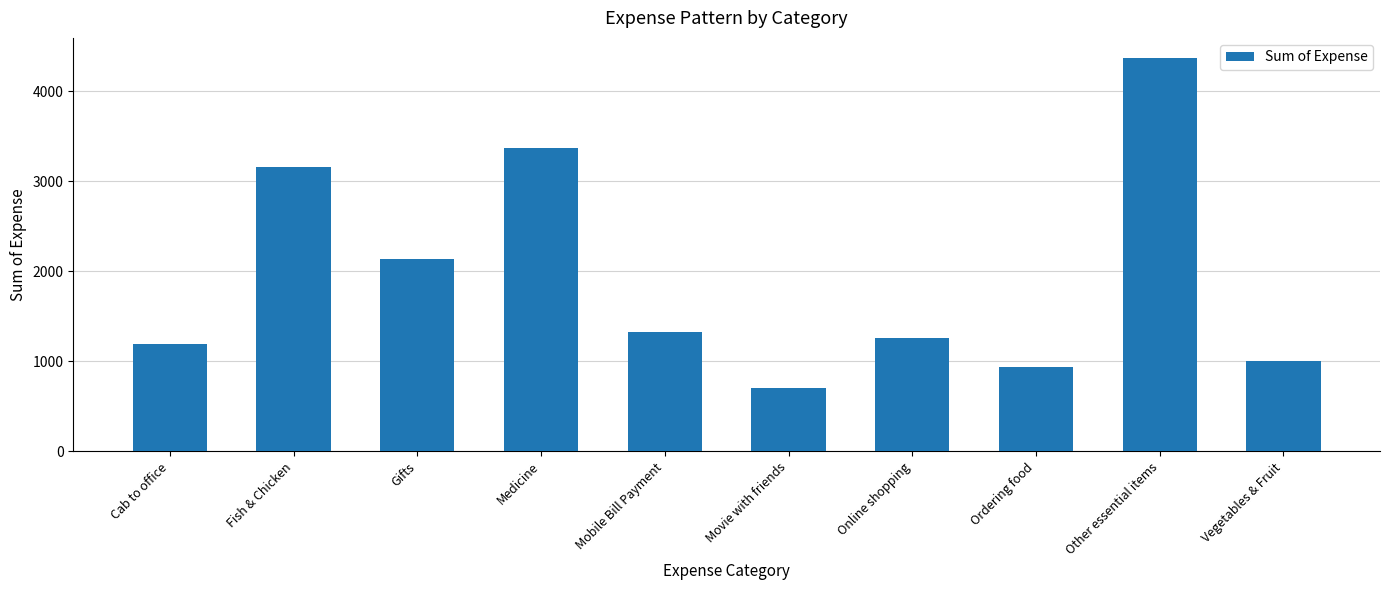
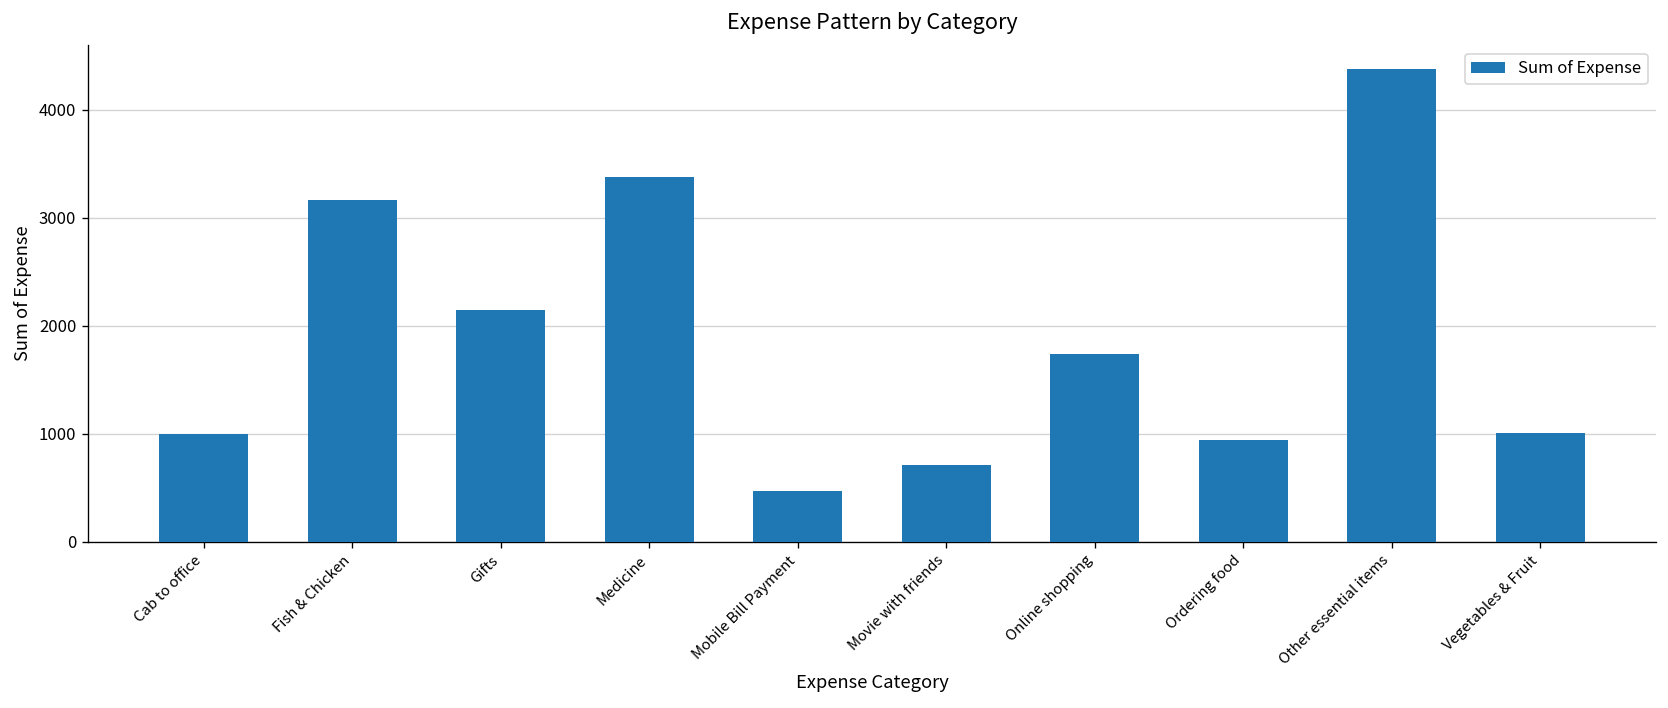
Cab to office: 1200 -> 1000
Mobile Bill Payment: 1300 -> 500
Online shopping: 1300 -> 1700
